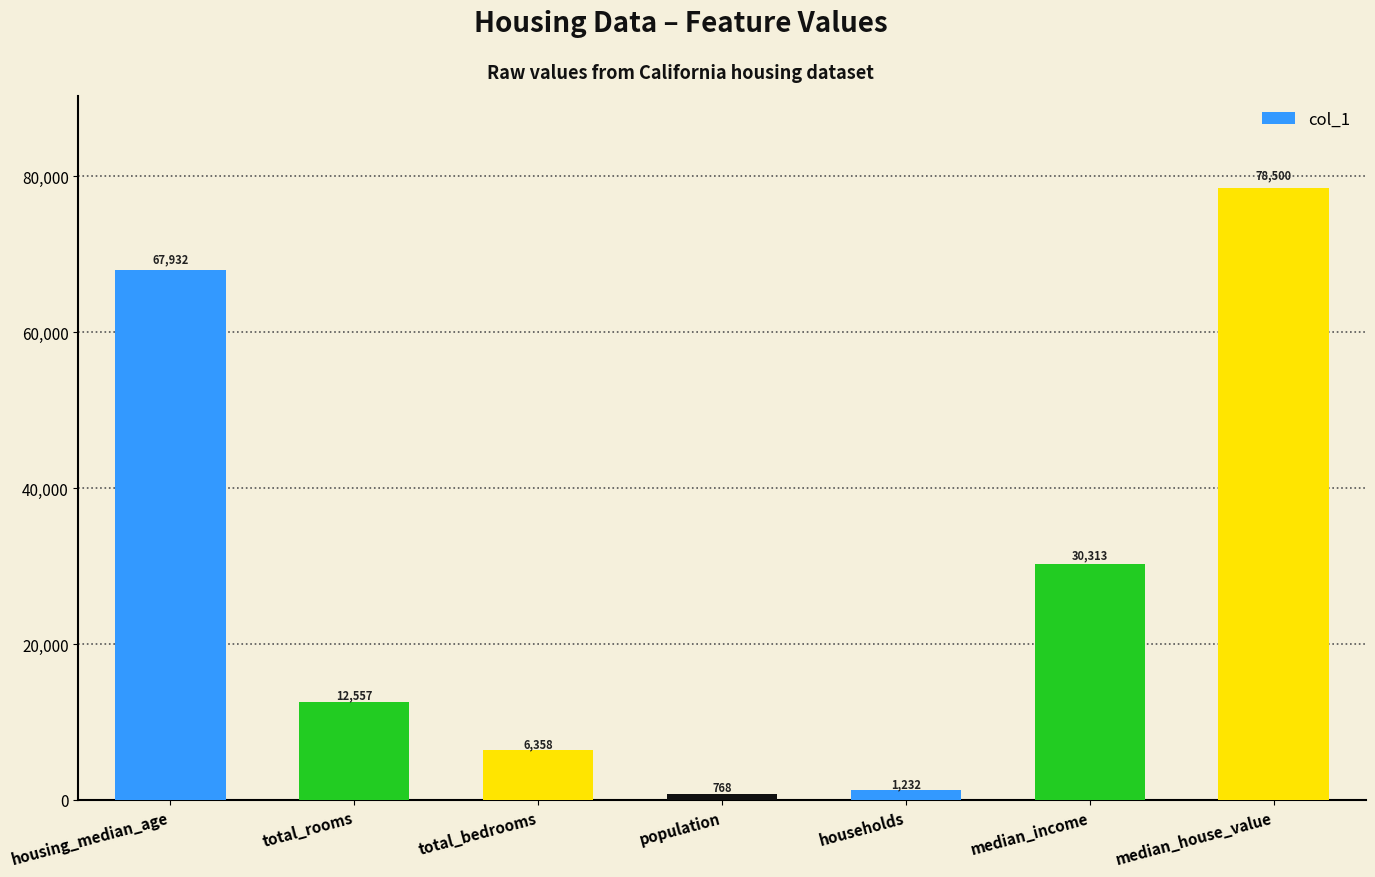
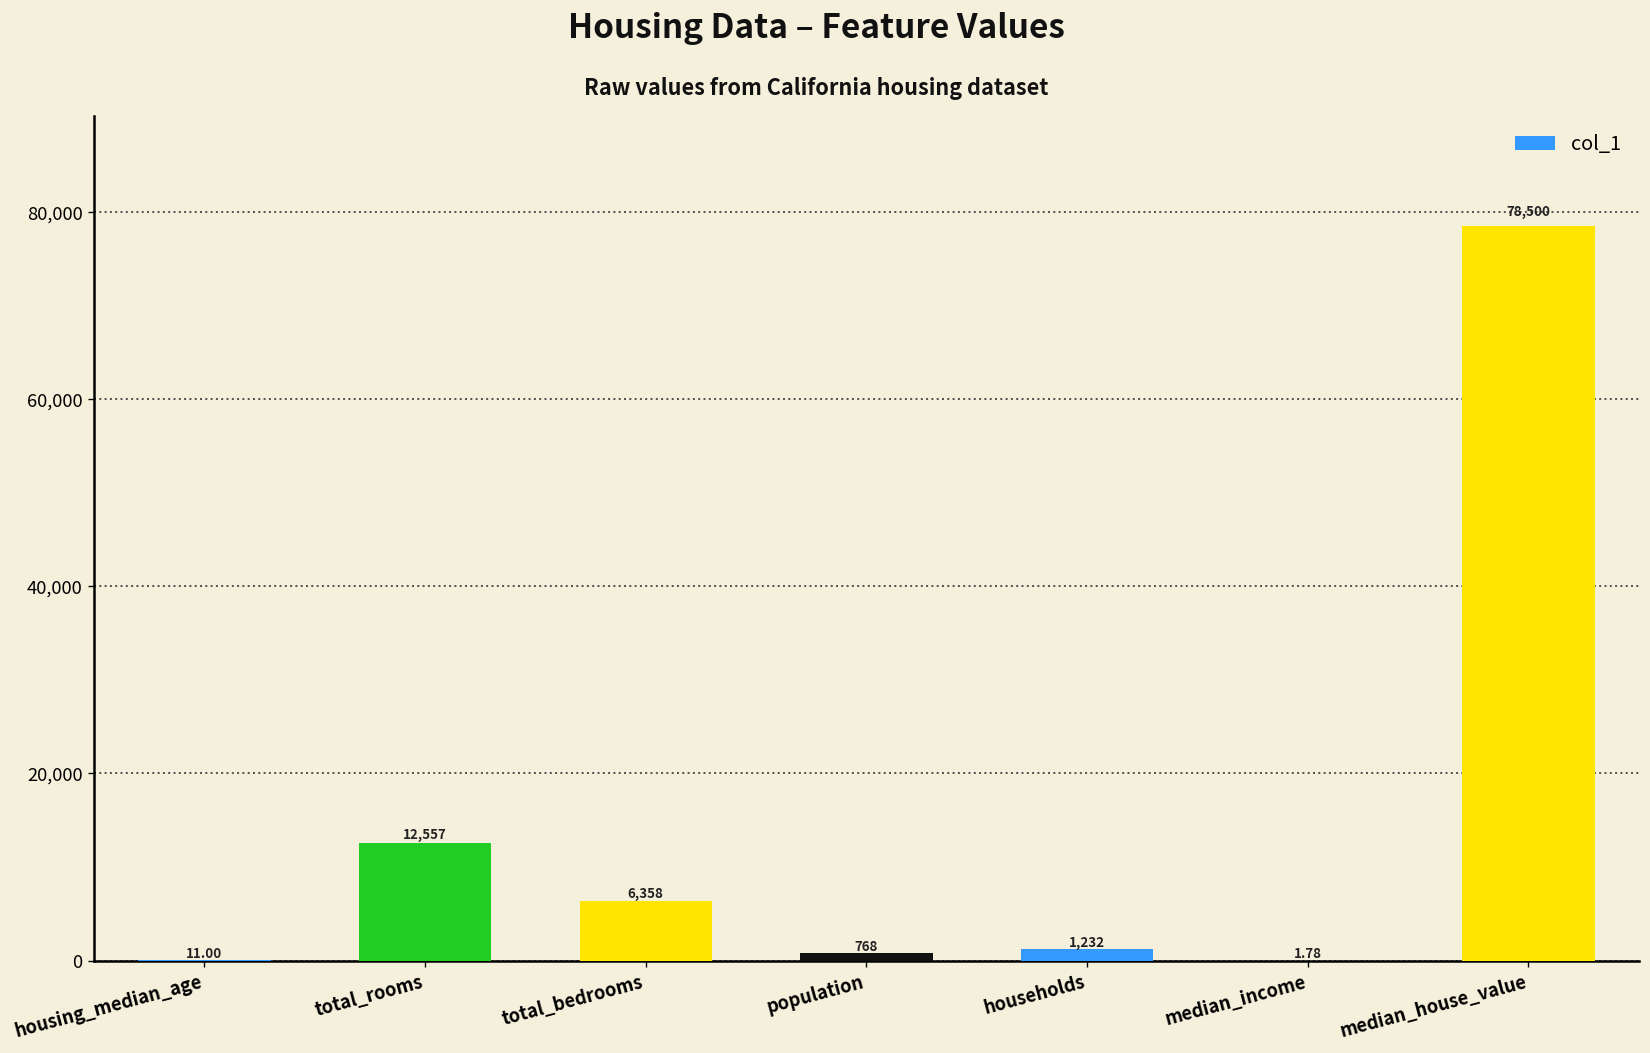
housing_median_age: 67,932 -> 11.00
median_income: 30,313 -> 1.78
